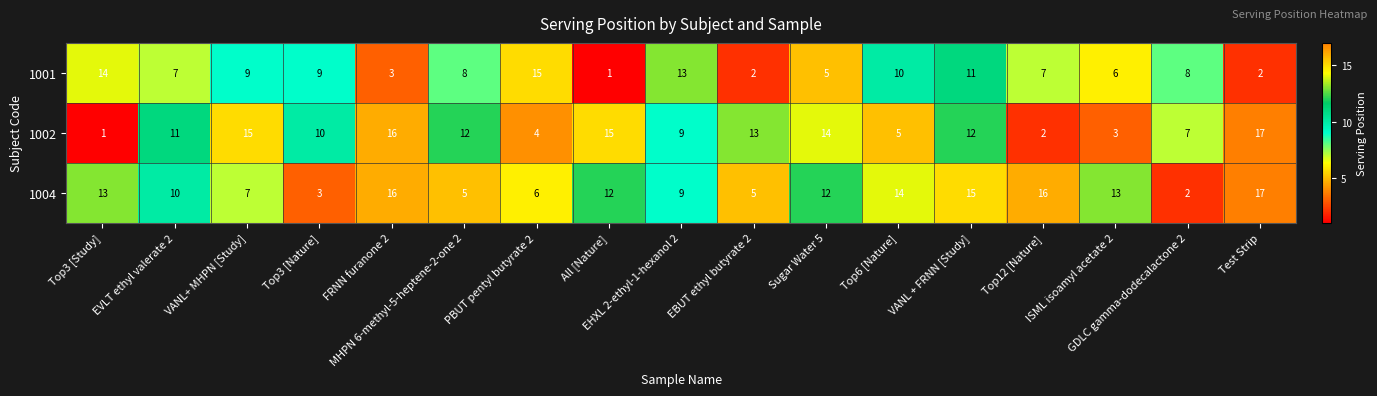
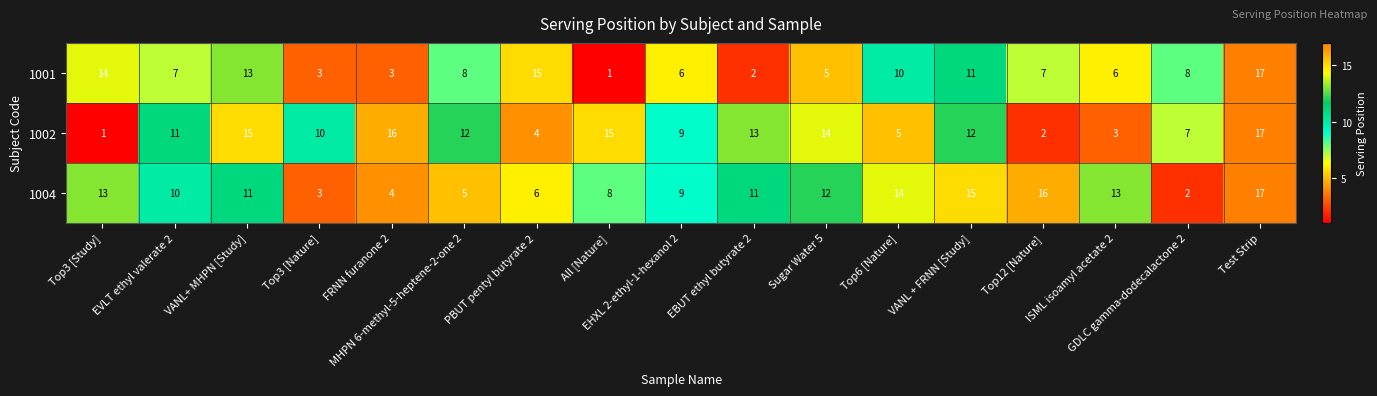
1001, VANL+ MHPN [Study]: 9 -> 13
1001, Top3 [Nature]: 9 -> 3
1001, EHXL 2-ethyl-1-hexanol 2: 13 -> 6
1001, Test Strip: 2 -> 17
1004, VANL+ MHPN [Study]: 7 -> 11
1004, FRNN furanone 2: 16 -> 4
1004, All [Nature]: 12 -> 8
1004, EBUT ethyl butyrate 2: 5 -> 11
